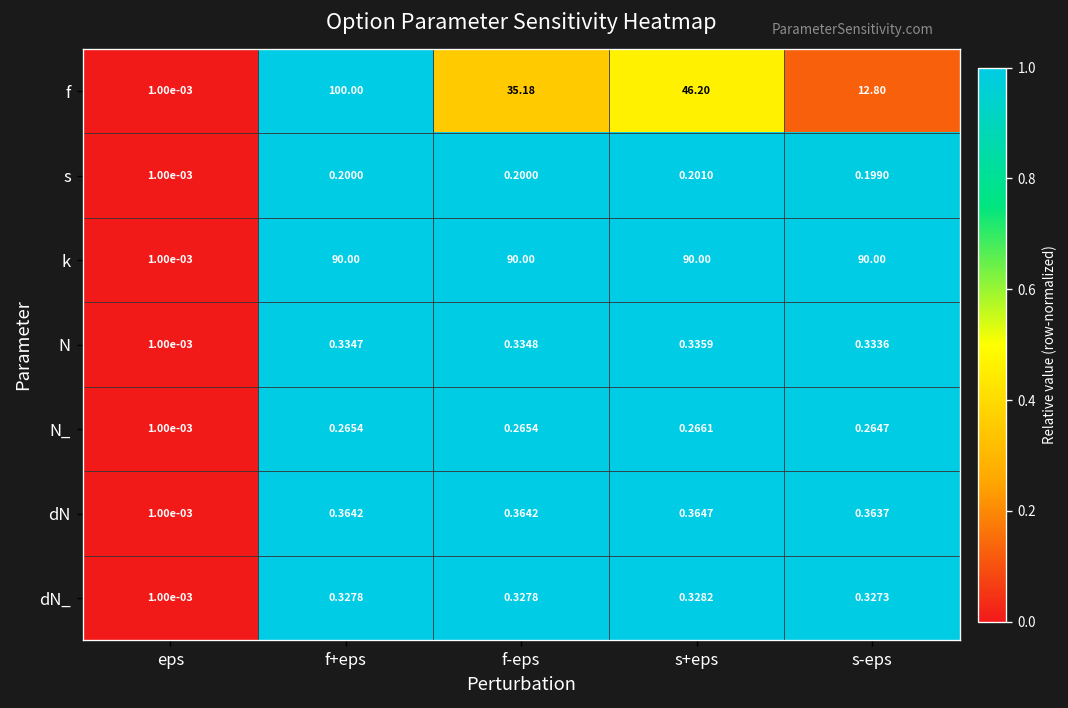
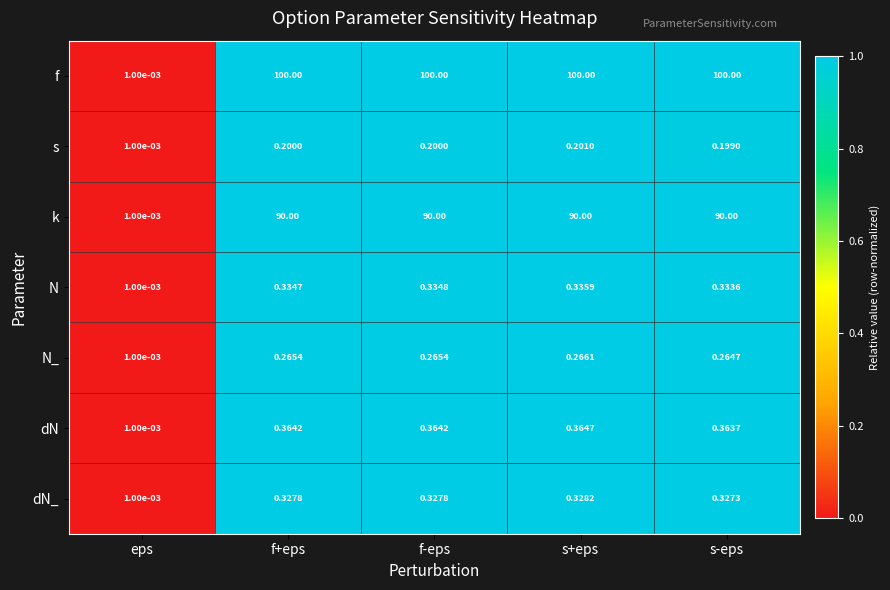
f, f-eps: 35.18 -> 100.00
f, s+eps: 46.20 -> 100.00
f, s-eps: 12.80 -> 100.00
